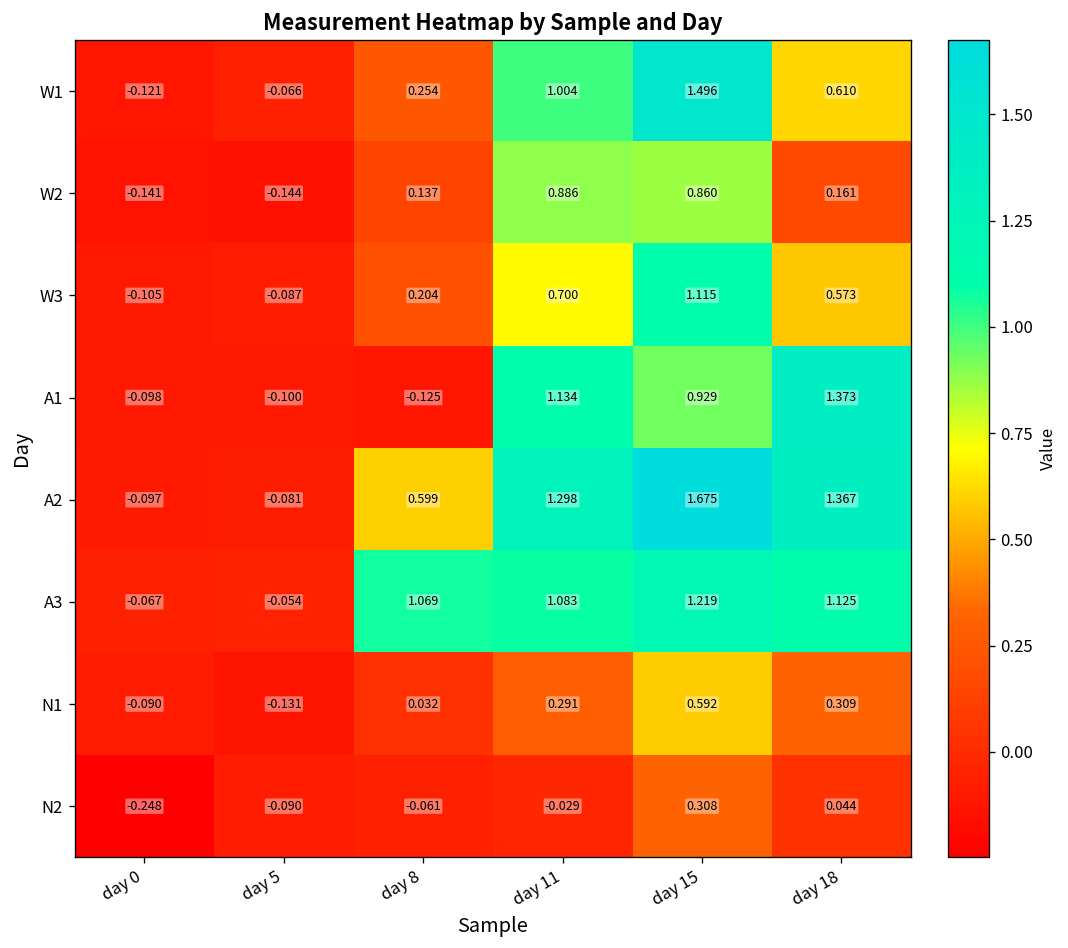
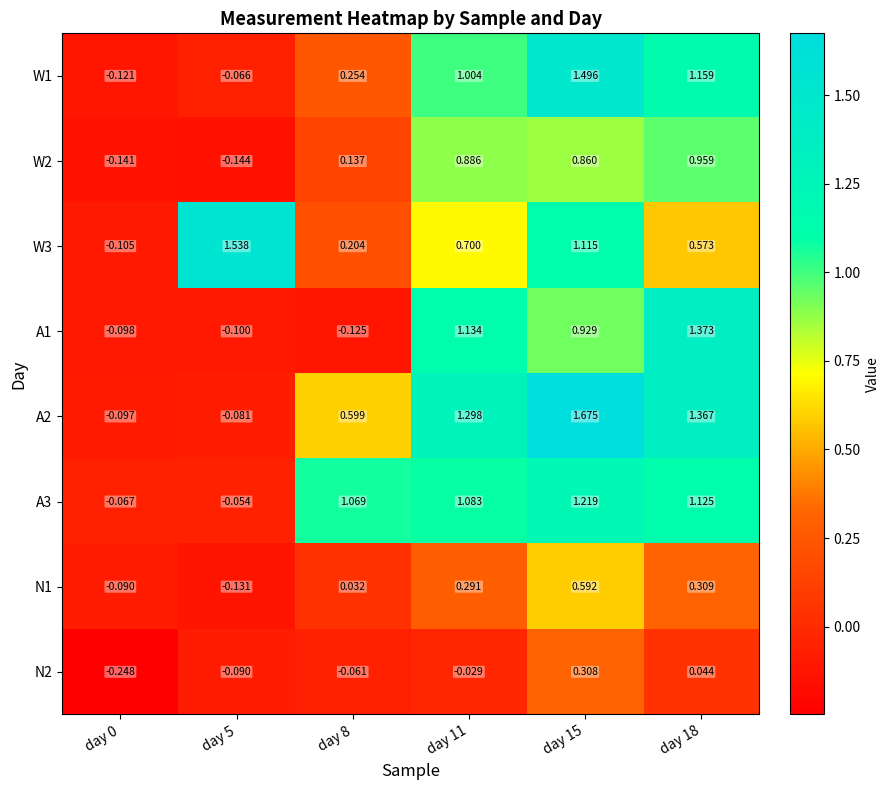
W1, day 18: 0.610 -> 1.159
W2, day 18: 0.161 -> 0.959
W3, day 5: -0.087 -> 1.538
